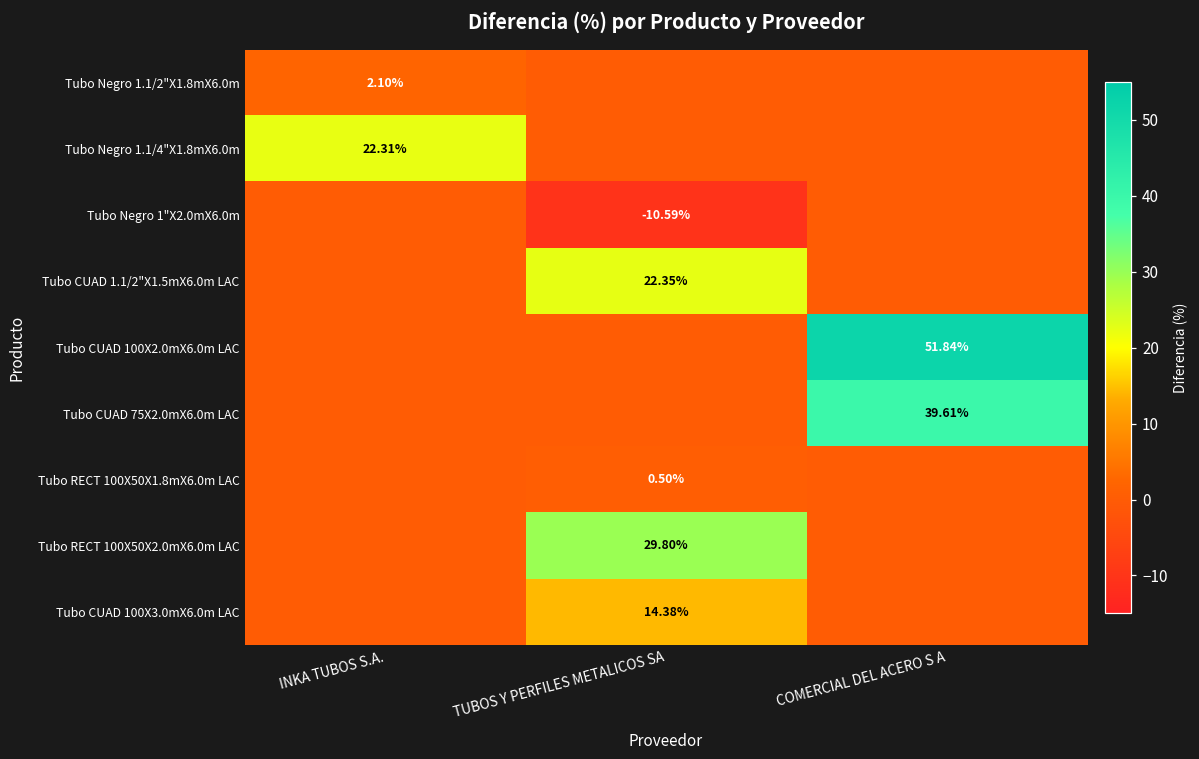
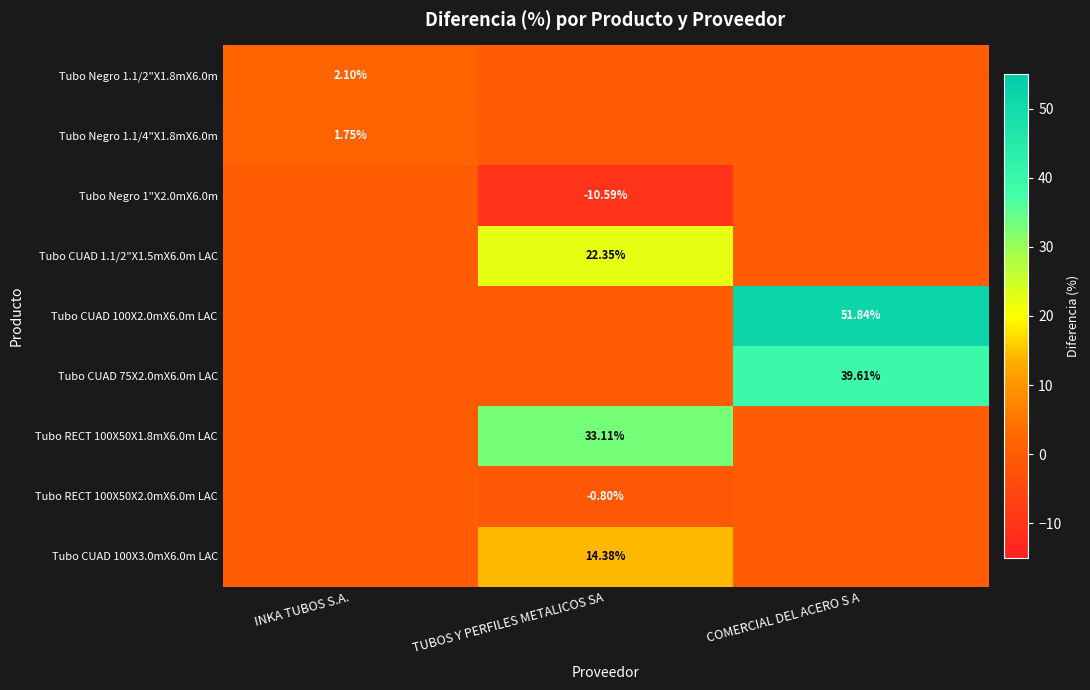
Tubo Negro 1.1/4"X1.8mX6.0m, INKA TUBOS S.A.: 22.31% -> 1.75%
Tubo RECT 100X50X1.8mX6.0m LAC, TUBOS Y PERFILES METALICOS SA: 0.50% -> 33.11%
Tubo RECT 100X50X2.0mX6.0m LAC, TUBOS Y PERFILES METALICOS SA: 29.80% -> -0.80%
